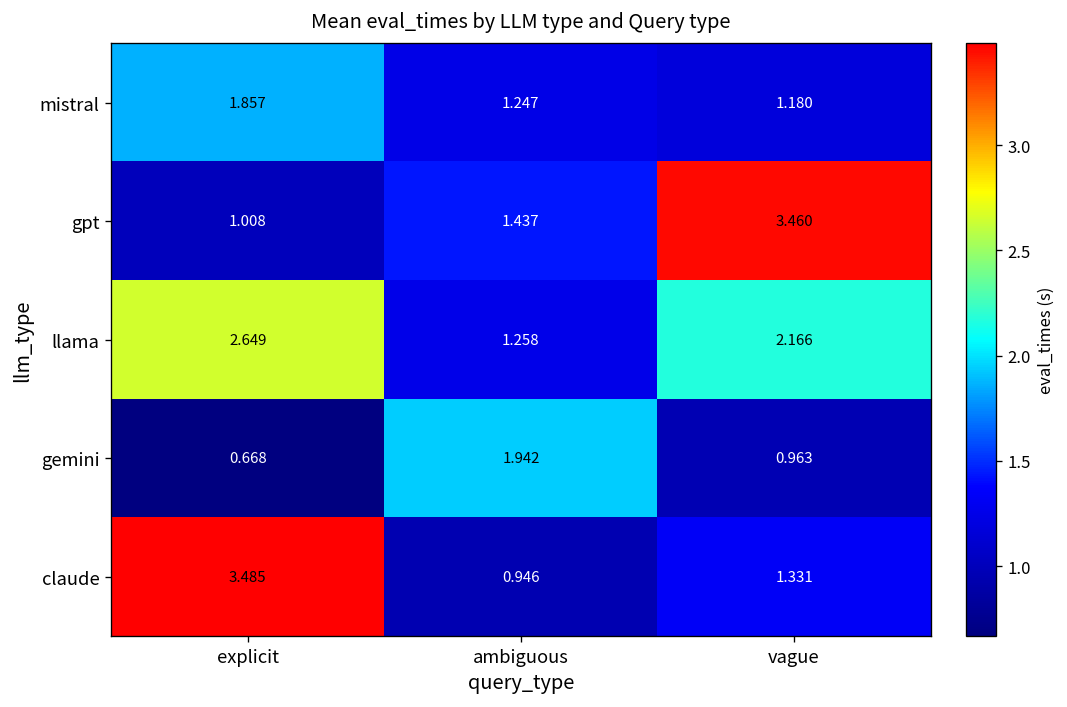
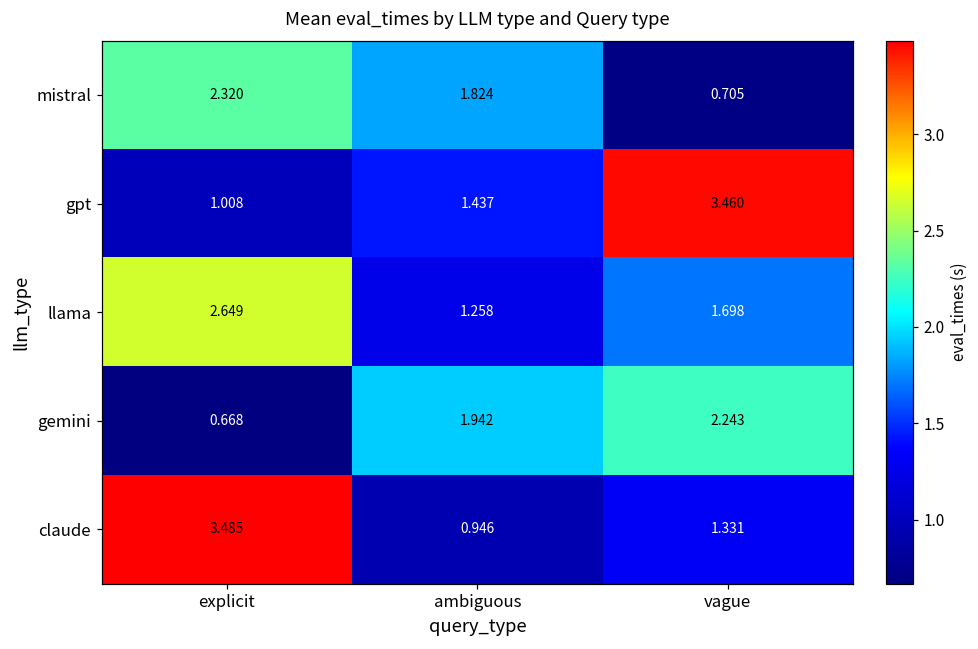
mistral, explicit: 1.857 -> 2.320
mistral, ambiguous: 1.247 -> 1.824
mistral, vague: 1.180 -> 0.705
llama, vague: 2.166 -> 1.698
gemini, vague: 0.963 -> 2.243
